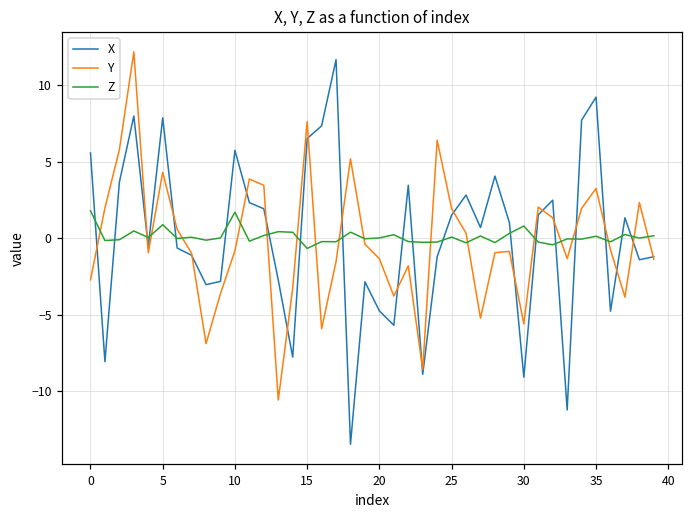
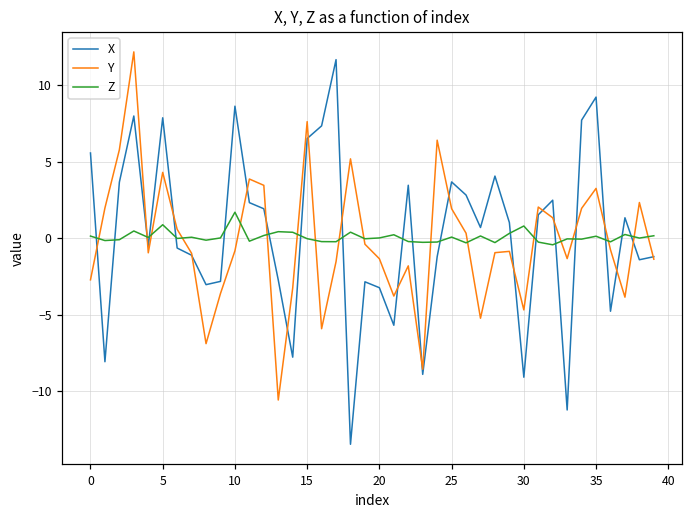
Z, 0: 1.8 -> 0.1
X, 10: 5.7 -> 8.6
Z, 15: -0.7 -> 0.0
X, 20: -4.7 -> -3.2
X, 25: 1.5 -> 3.7
Y, 30: -5.6 -> -4.7
